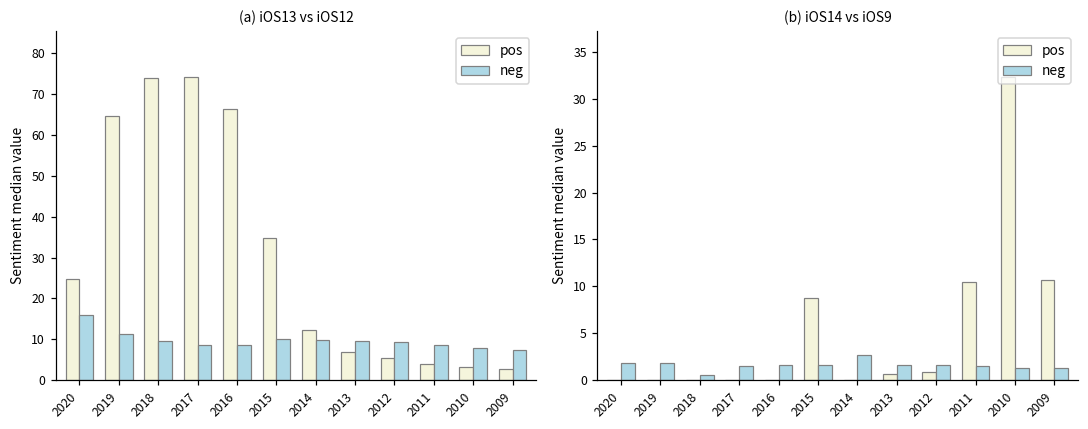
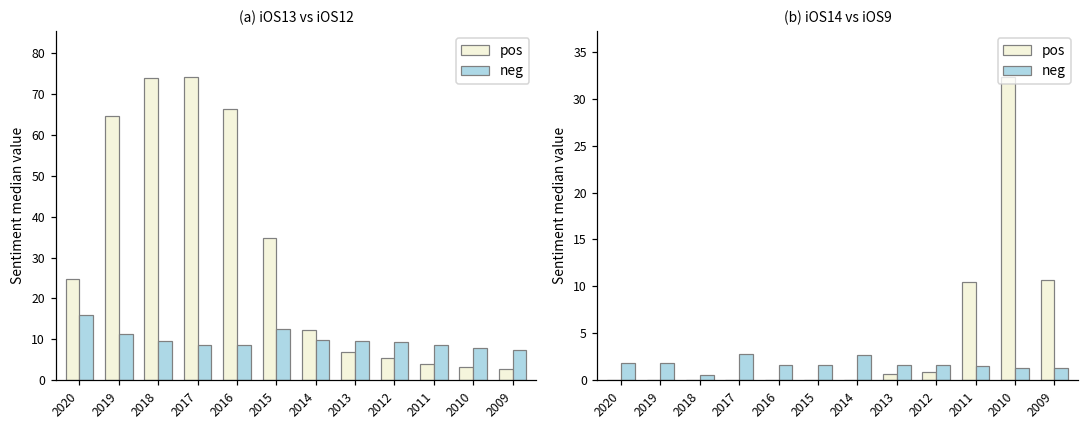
(a) iOS13 vs iOS12, neg, 2015: 10 -> 12
(b) iOS14 vs iOS9, neg, 2017: 2 -> 3
(b) iOS14 vs iOS9, pos, 2015: 9 -> 0
